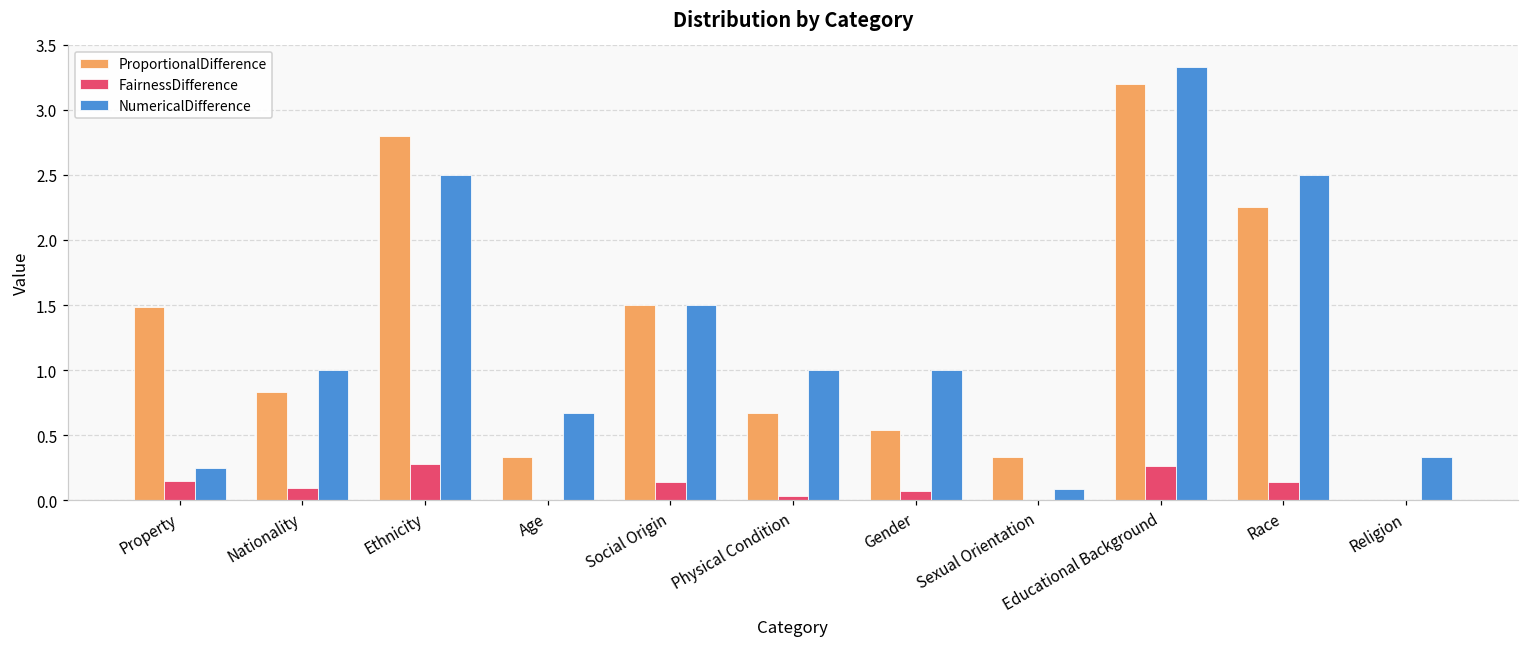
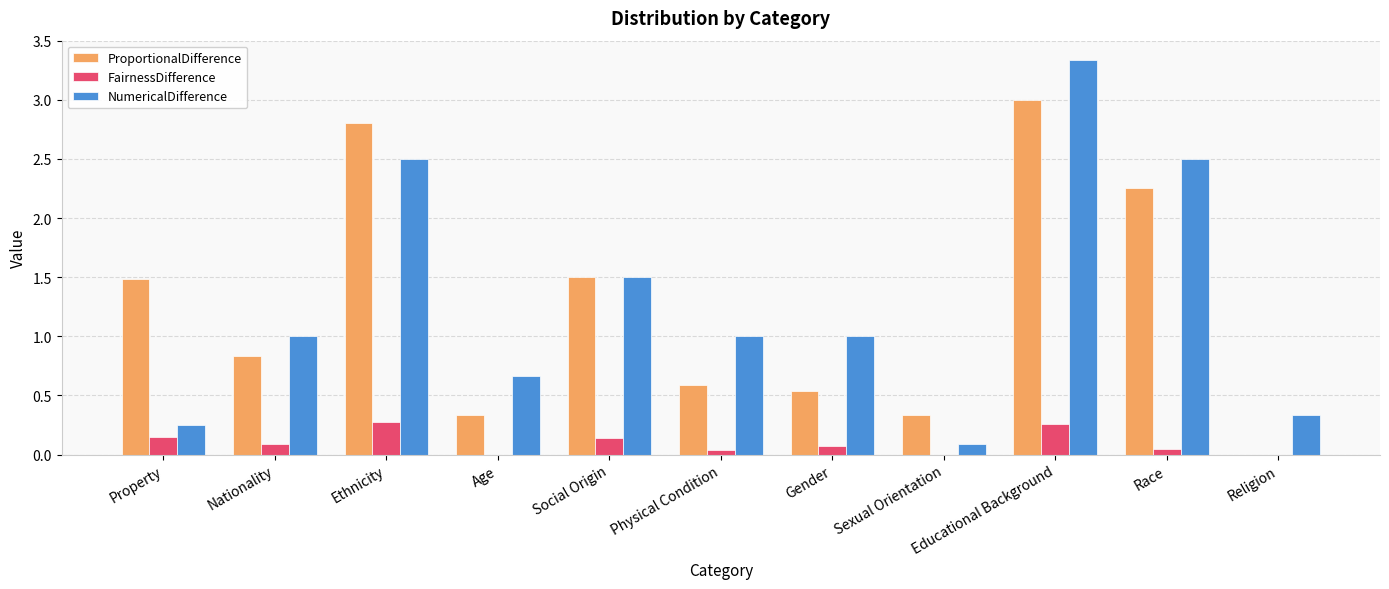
ProportionalDifference, Physical Condition: 0.67 -> 0.59
ProportionalDifference, Educational Background: 3.2 -> 3.0
FairnessDifference, Race: 0.14 -> 0.05
